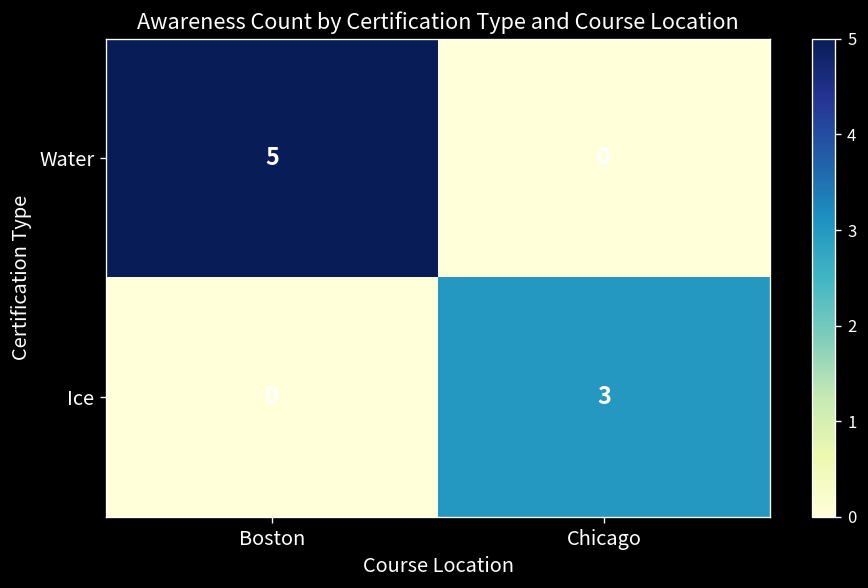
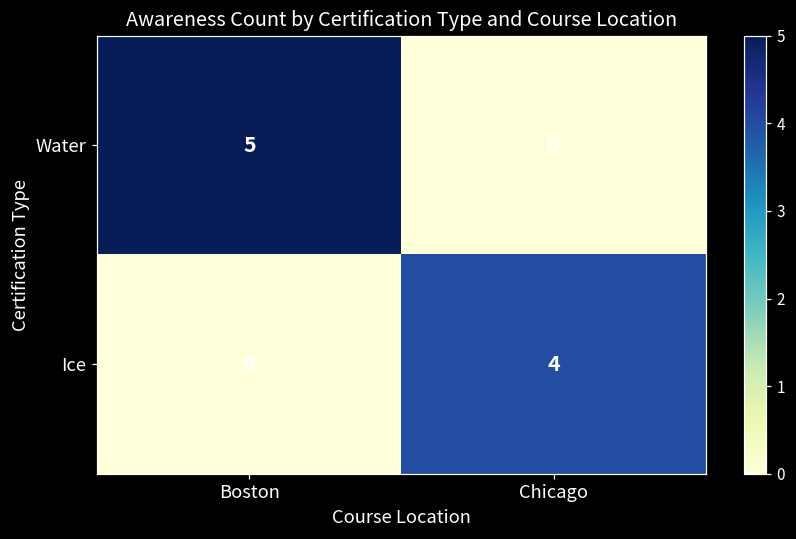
Ice, Chicago: 3 -> 4
